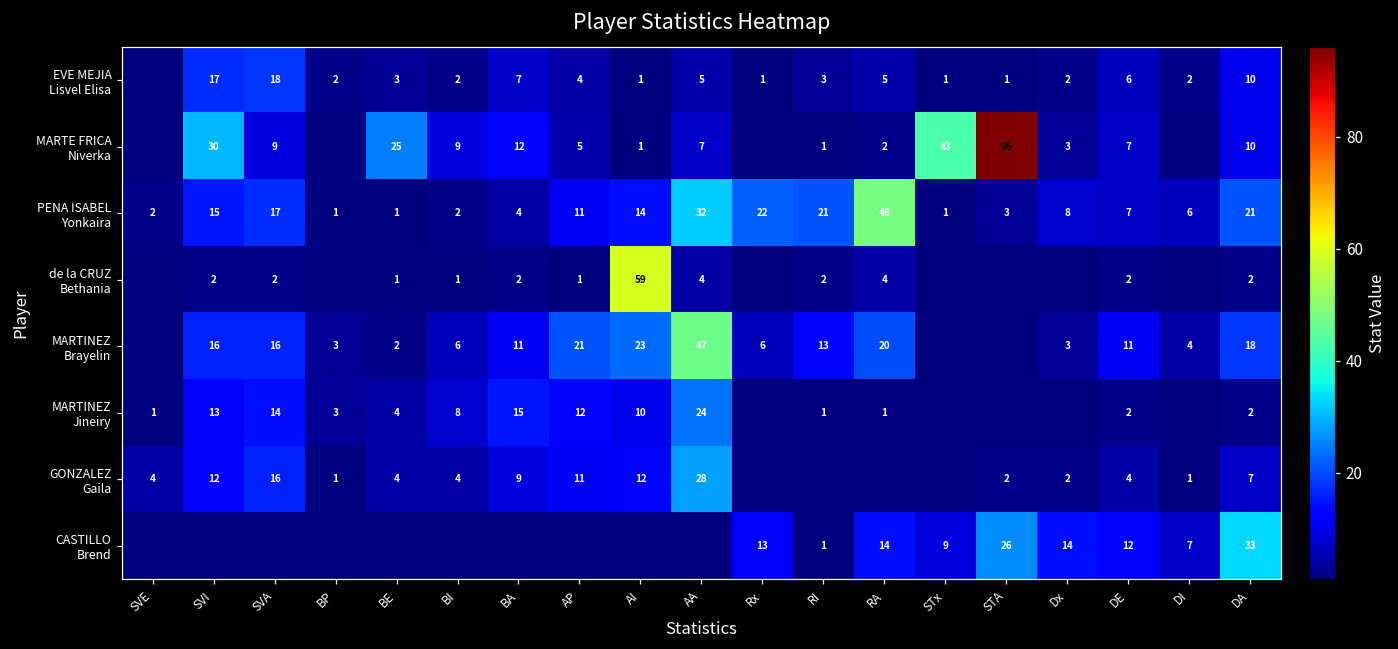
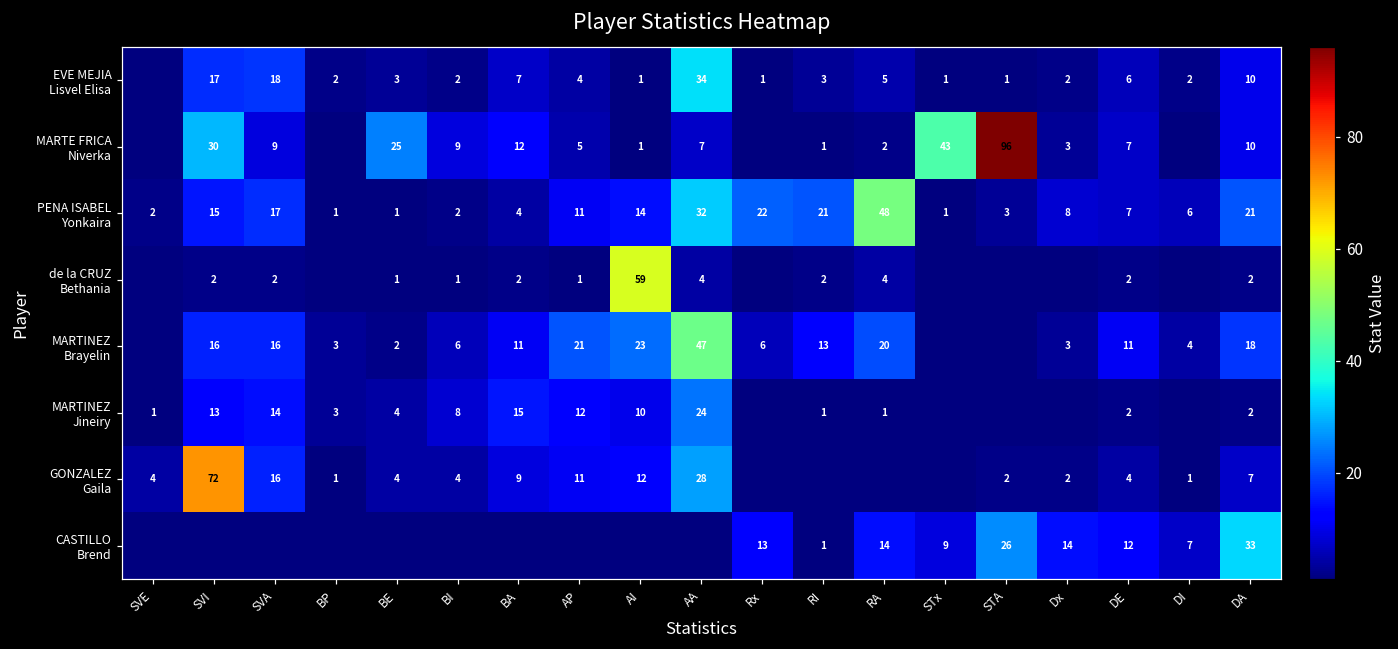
EVE MEJIA Lisvel Elisa, AA: 5 -> 34
GONZALEZ Gaila, SVI: 12 -> 72
